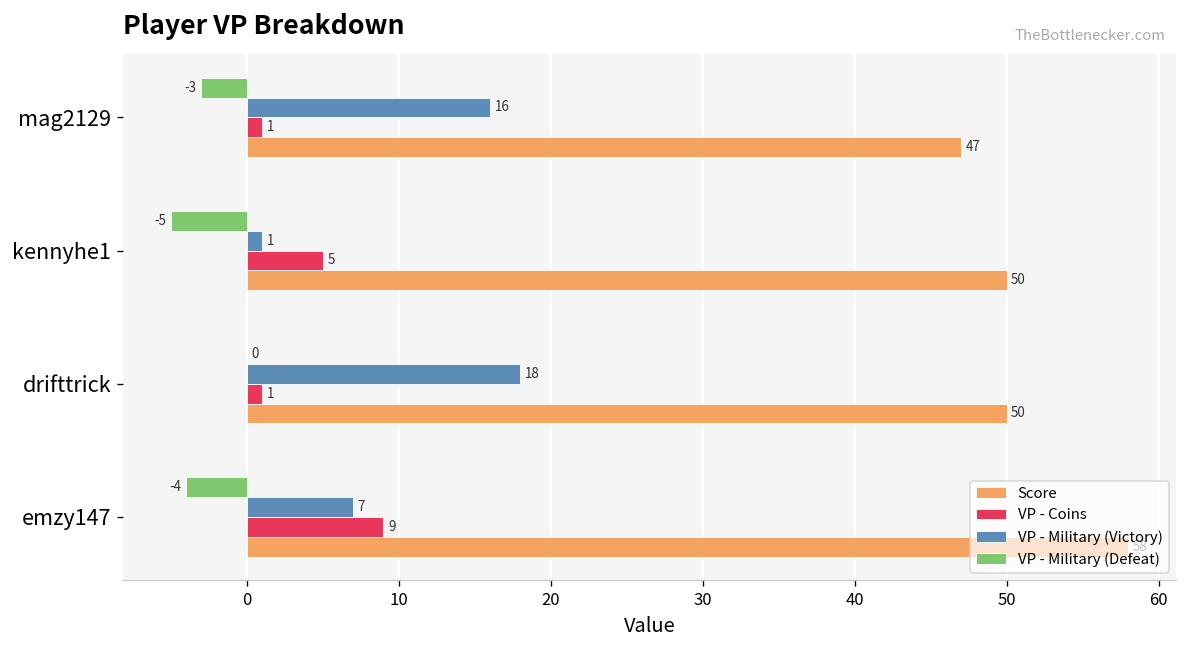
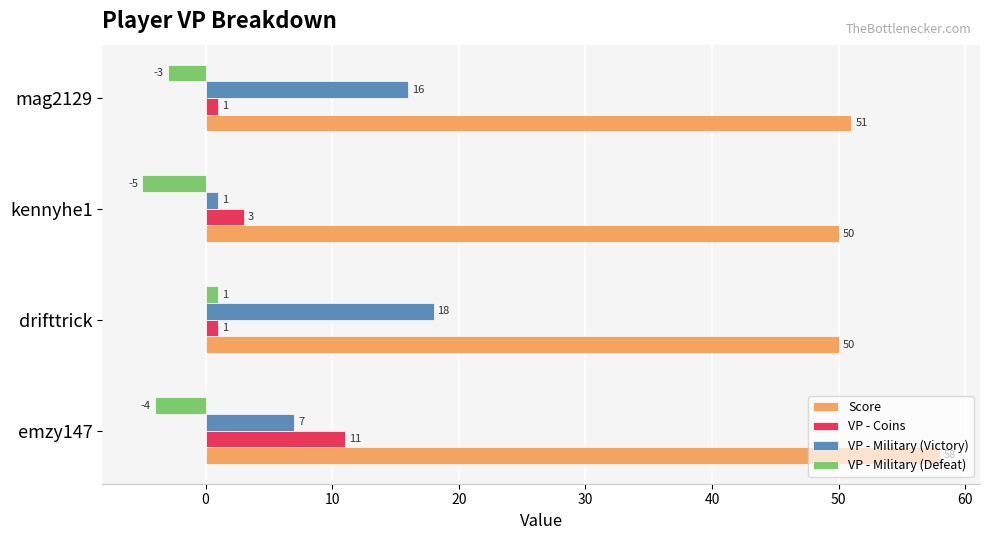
Score, mag2129: 47 -> 51
VP - Coins, kennyhe1: 5 -> 3
VP - Military (Defeat), drifttrick: 0 -> 1
VP - Coins, emzy147: 9 -> 11
